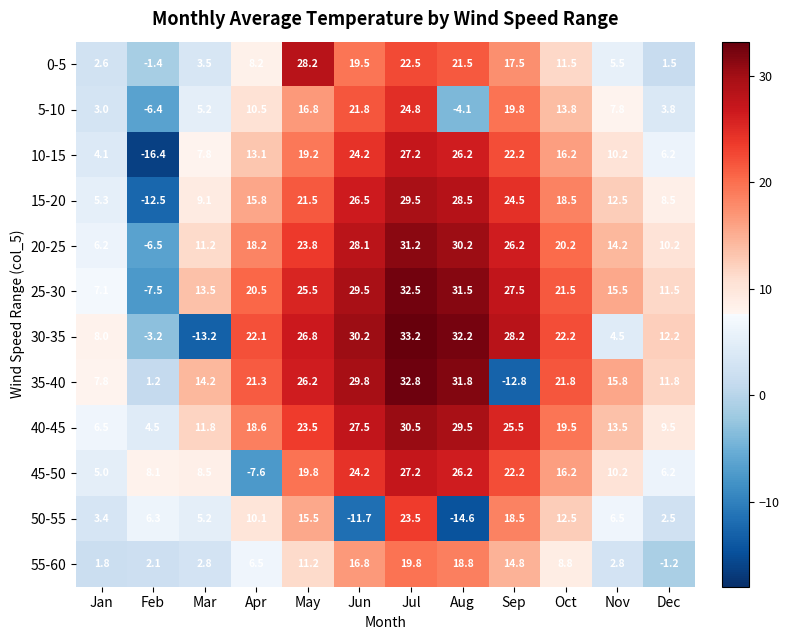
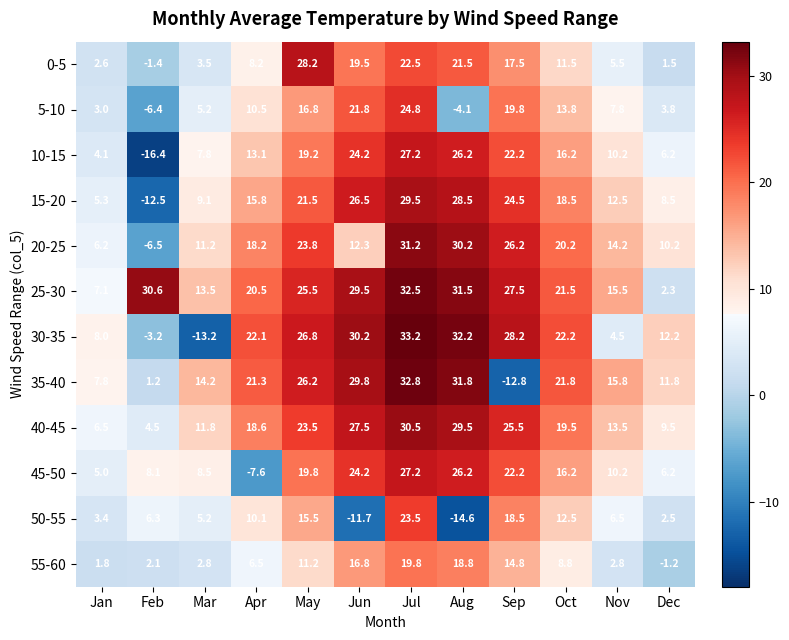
20-25, Jun: 28.1 -> 12.3
25-30, Feb: -7.5 -> 30.6
25-30, Dec: 11.5 -> 2.3
